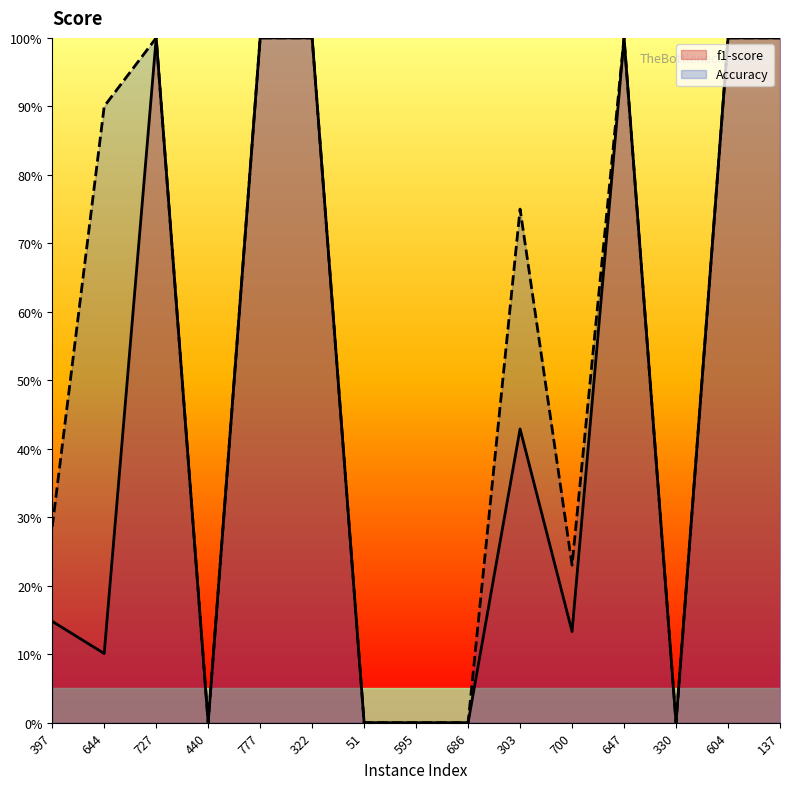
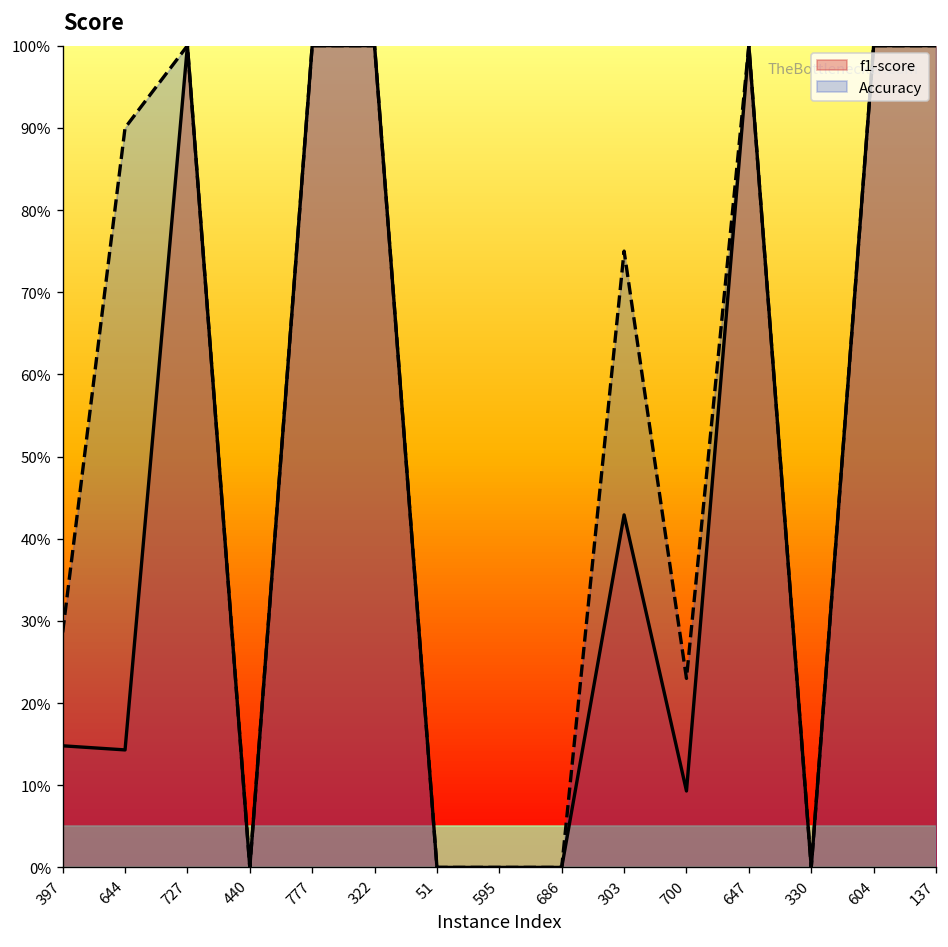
f1-score, 644: 10% -> 14%
f1-score, 700: 13% -> 9%
